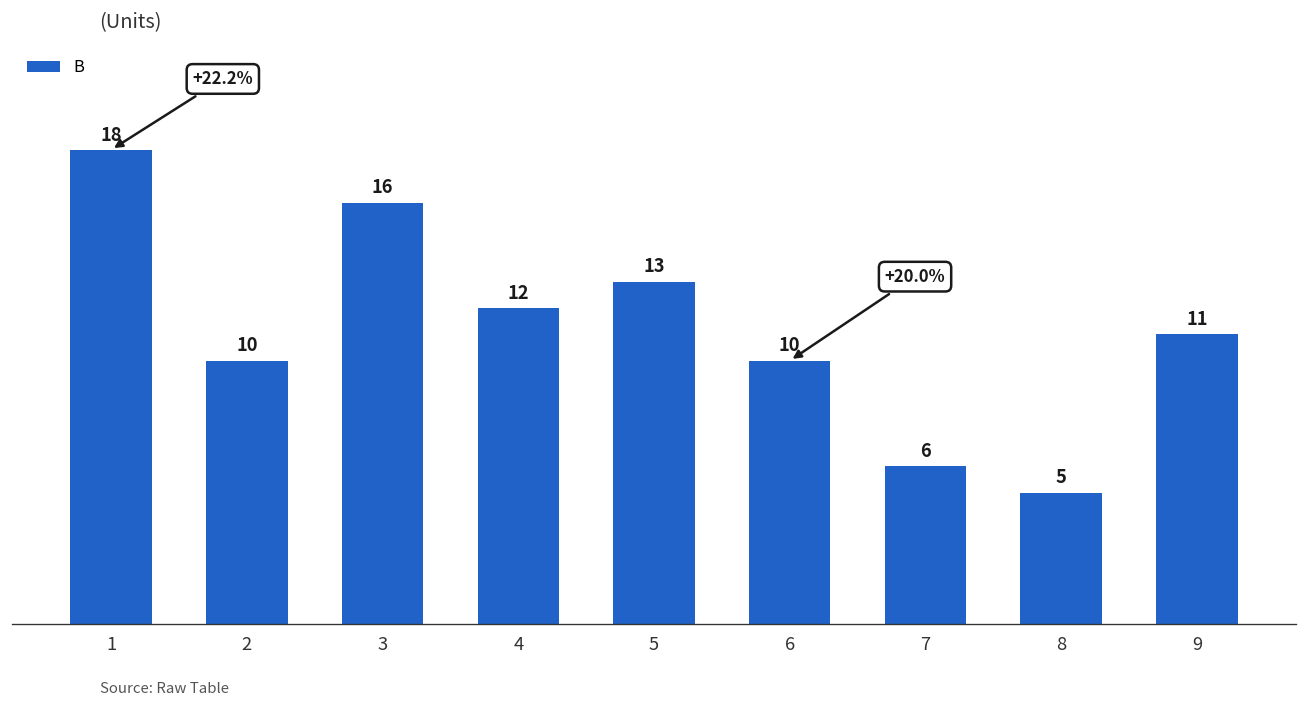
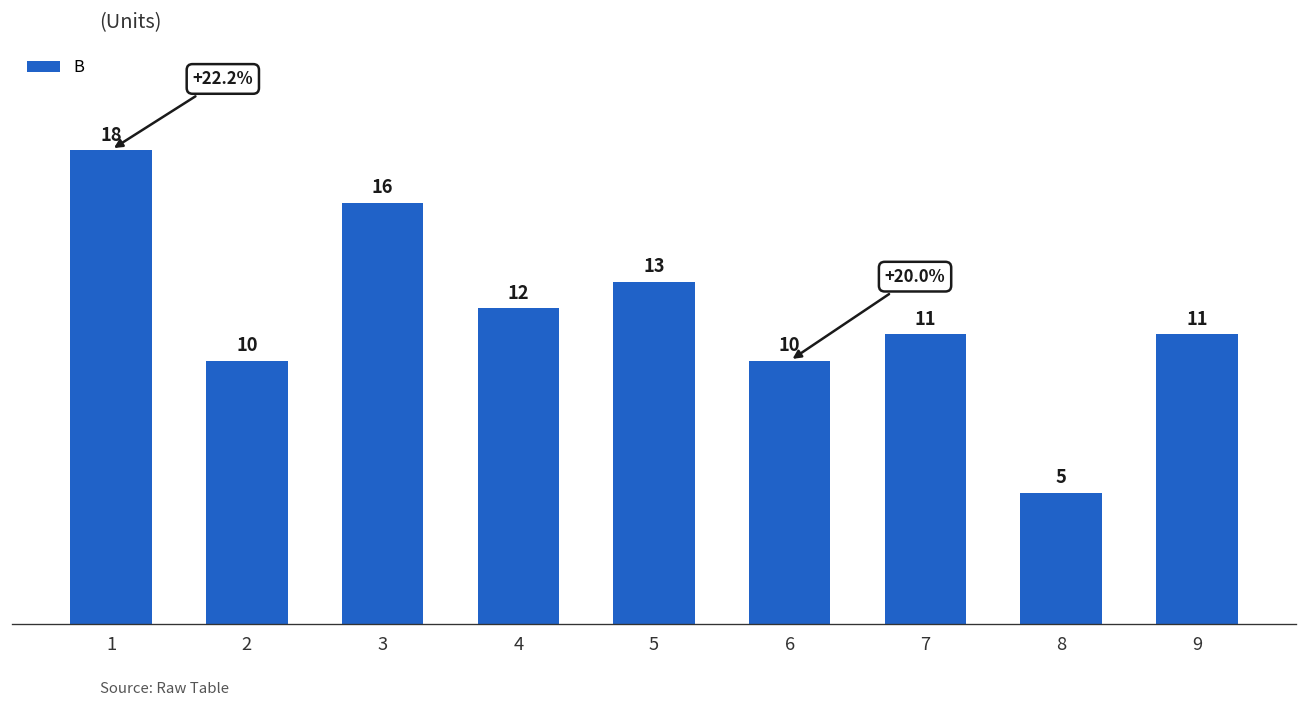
7: 6 -> 11
